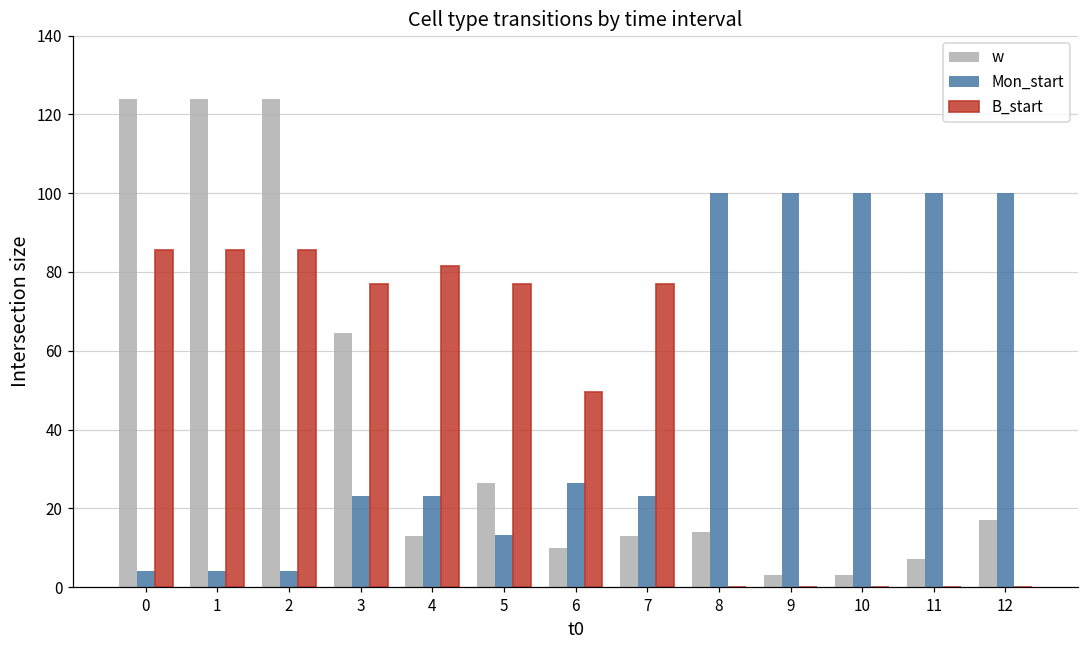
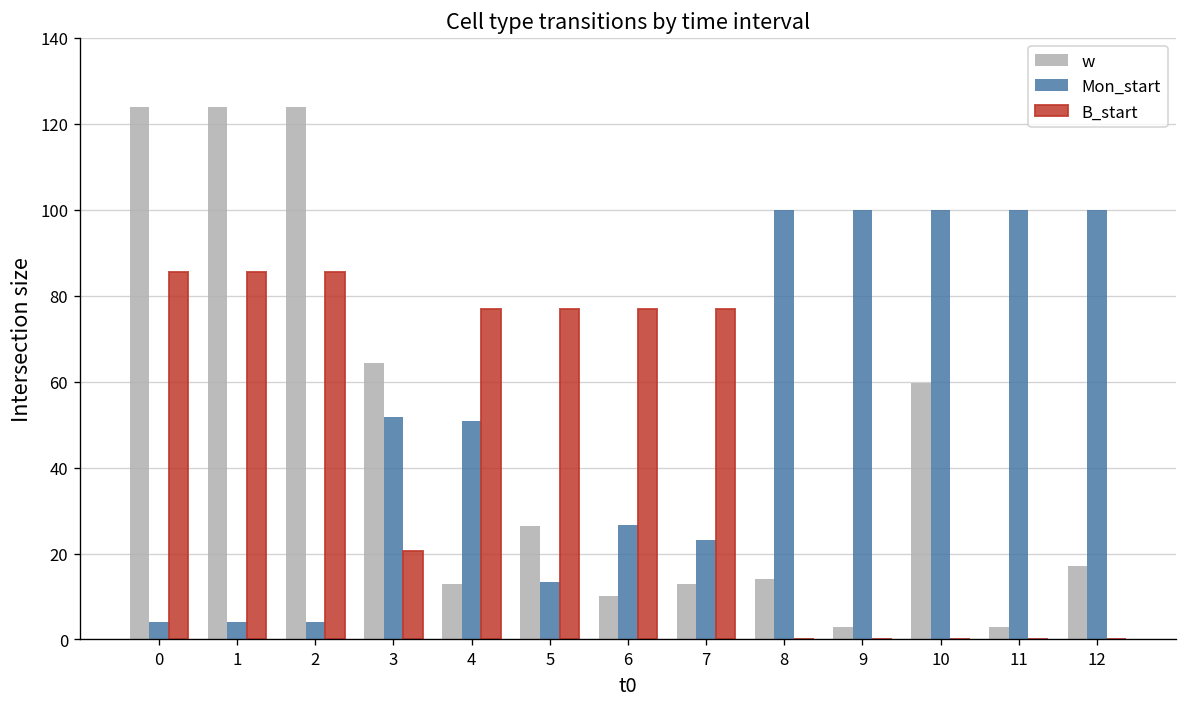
Mon_start, 3: 23 -> 52
B_start, 3: 77 -> 21
Mon_start, 4: 23 -> 51
B_start, 4: 82 -> 77
B_start, 6: 50 -> 77
w, 10: 3 -> 60
w, 11: 7 -> 3
